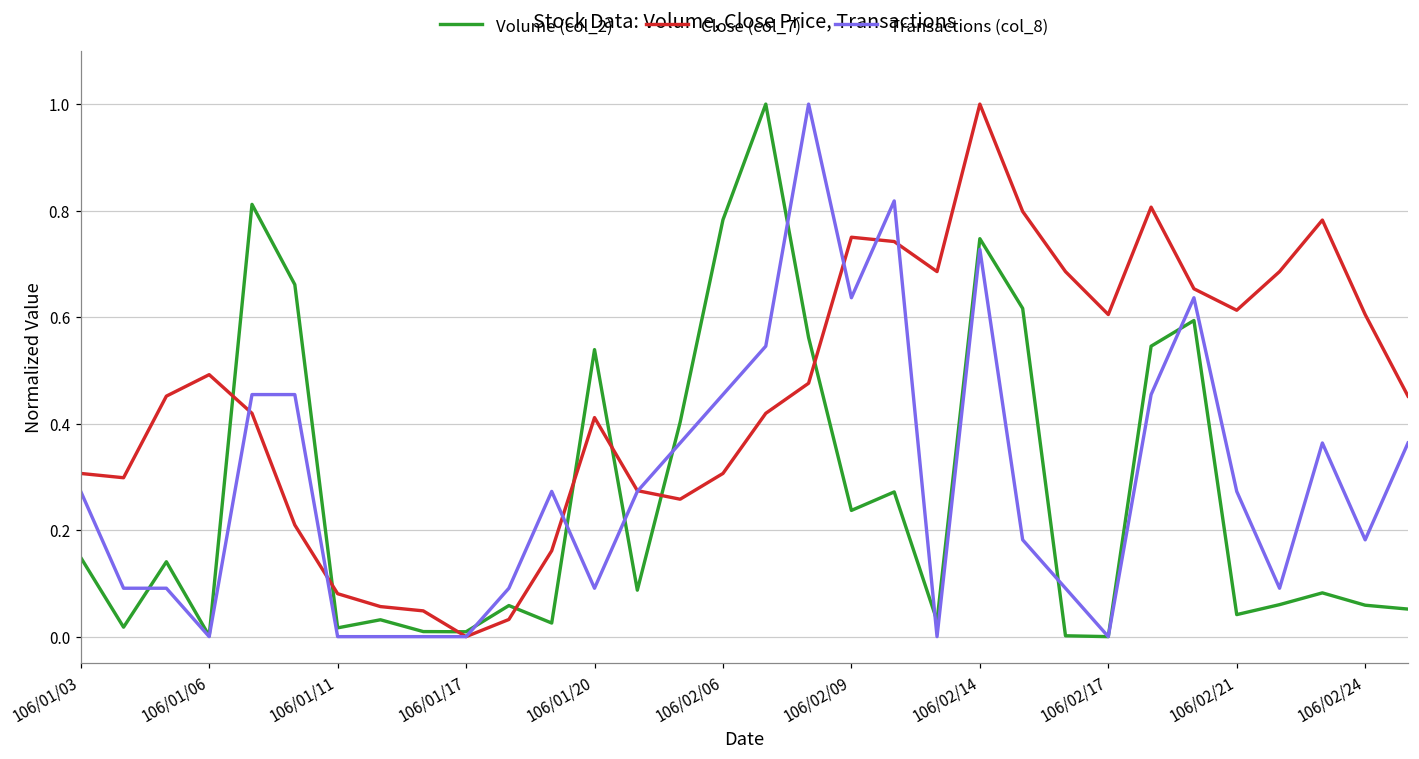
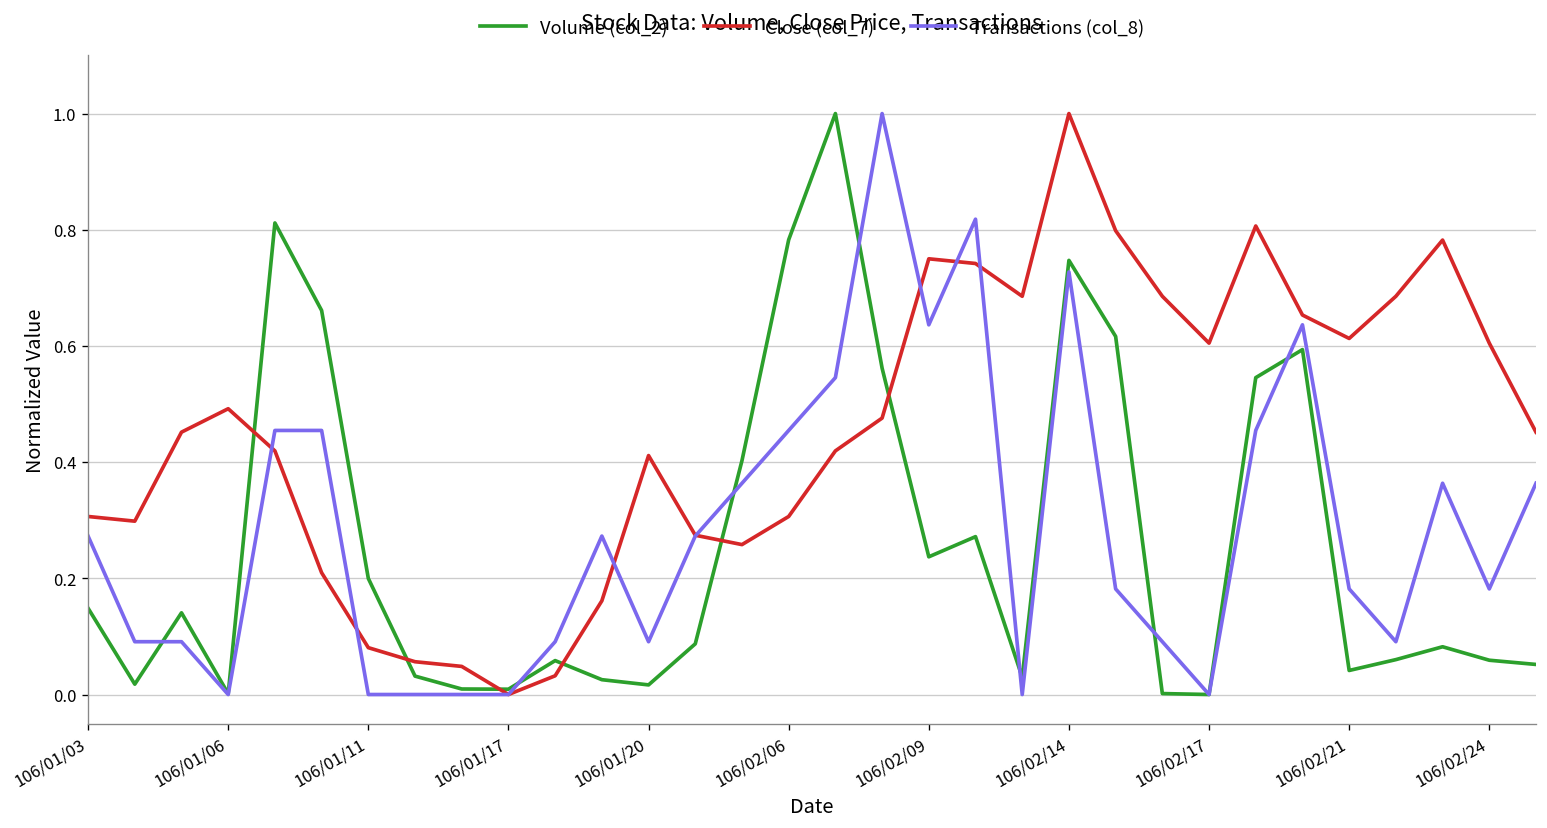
Volume (col_2), 106/01/11: 0.02 -> 0.20
Volume (col_2), 106/01/20: 0.54 -> 0.02
Transactions (col_8), 106/02/21: 0.27 -> 0.18
